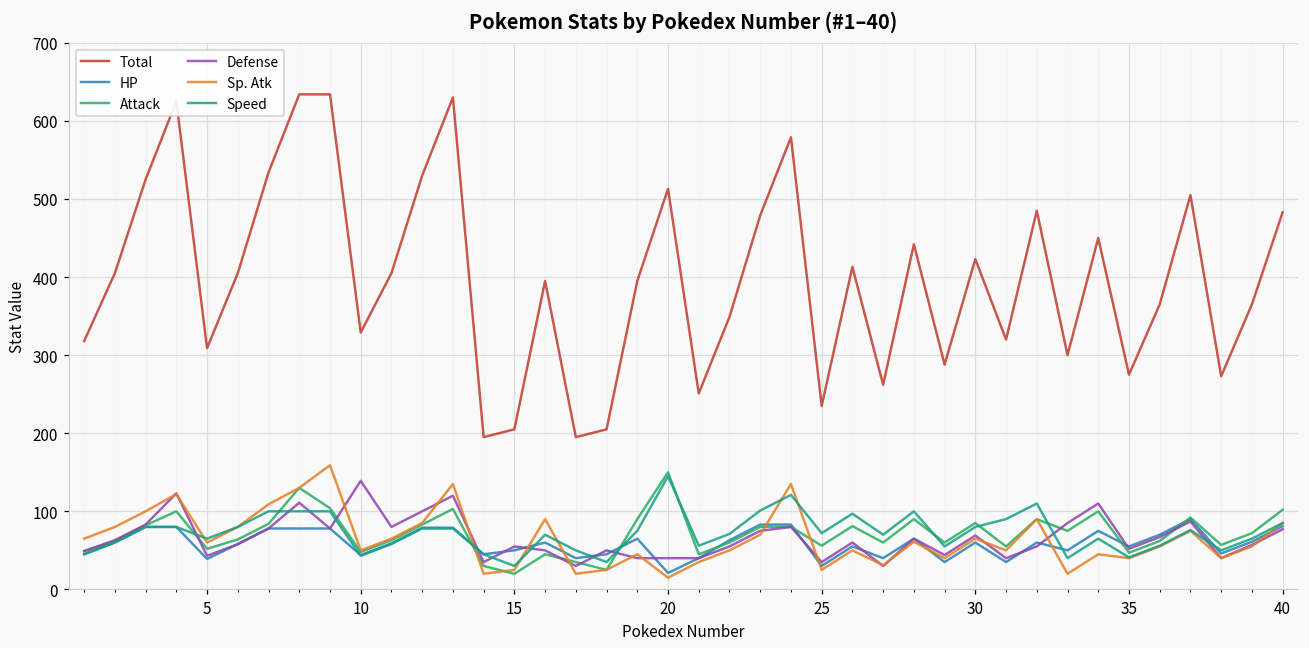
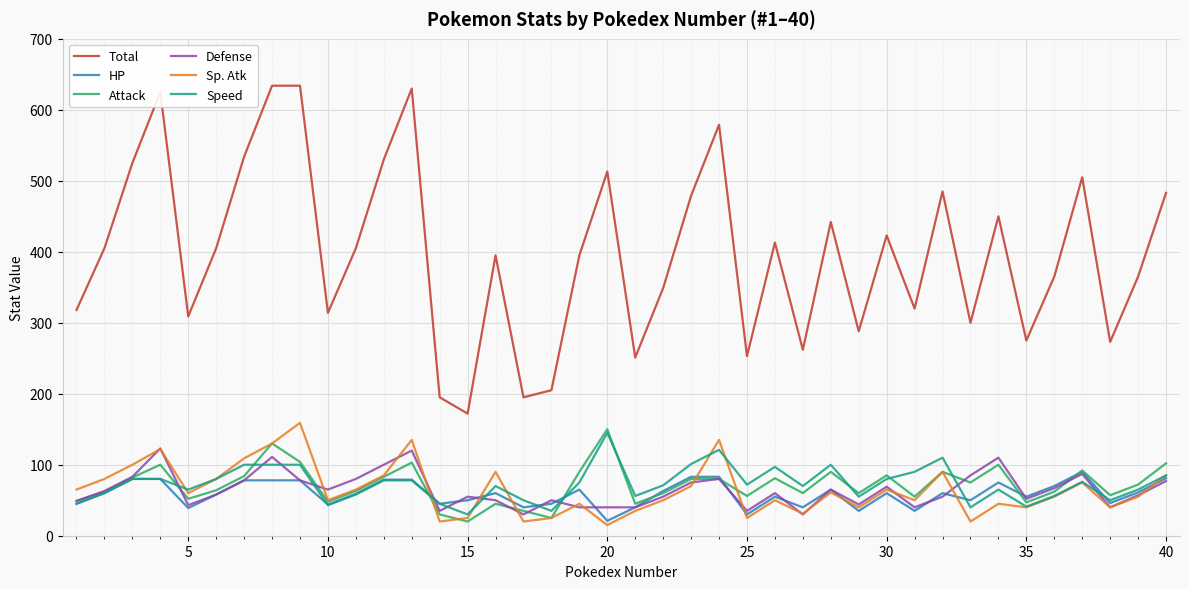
Total, 10: 330 -> 310
Defense, 10: 140 -> 70
Total, 15: 210 -> 170
Total, 25: 240 -> 250
